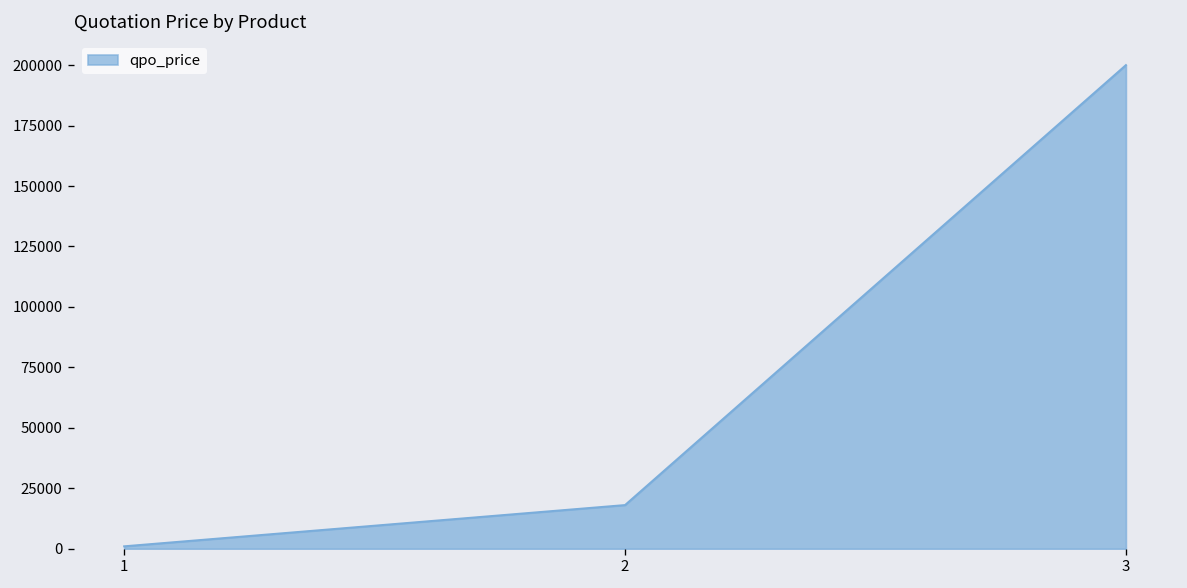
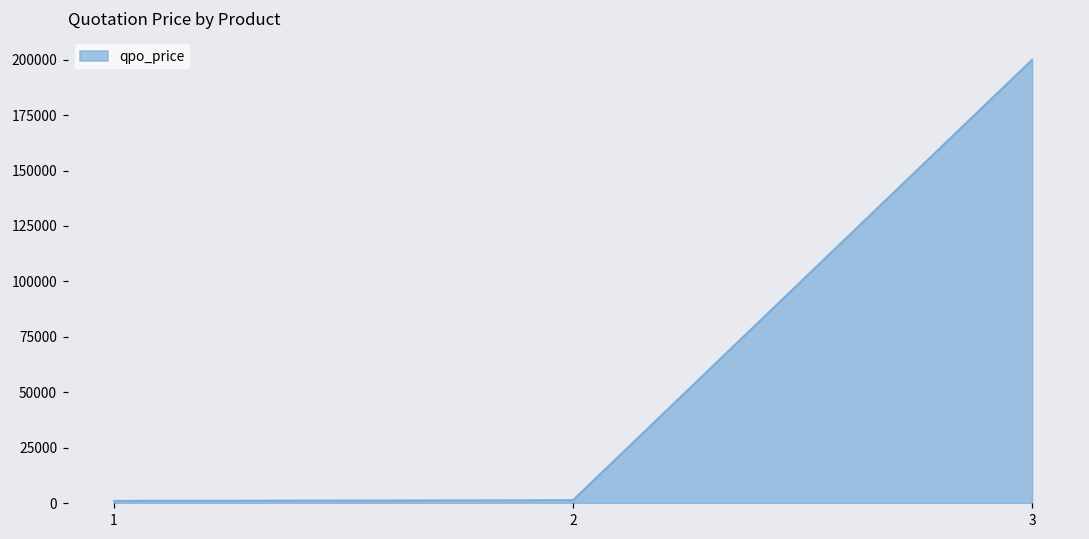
2: 18000 -> 1000
